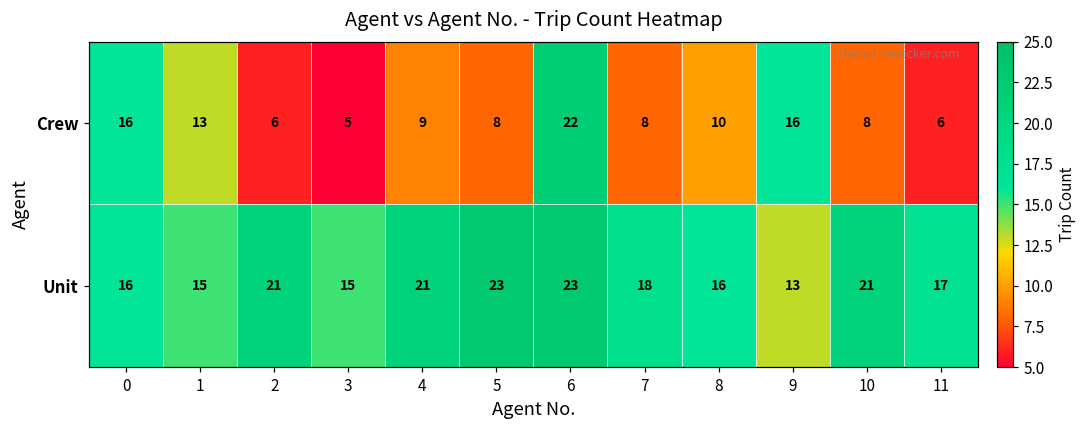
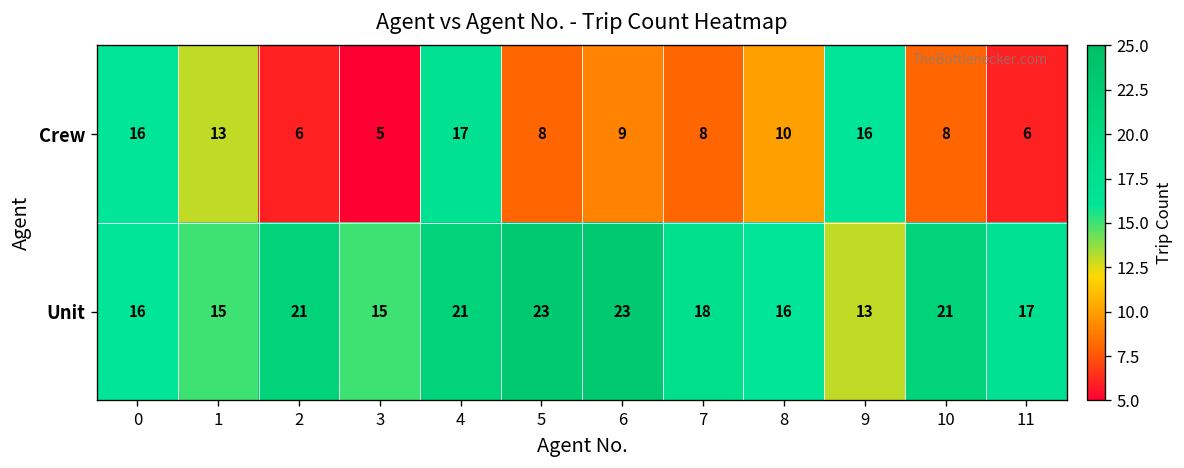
Crew, 4: 9 -> 17
Crew, 6: 22 -> 9
